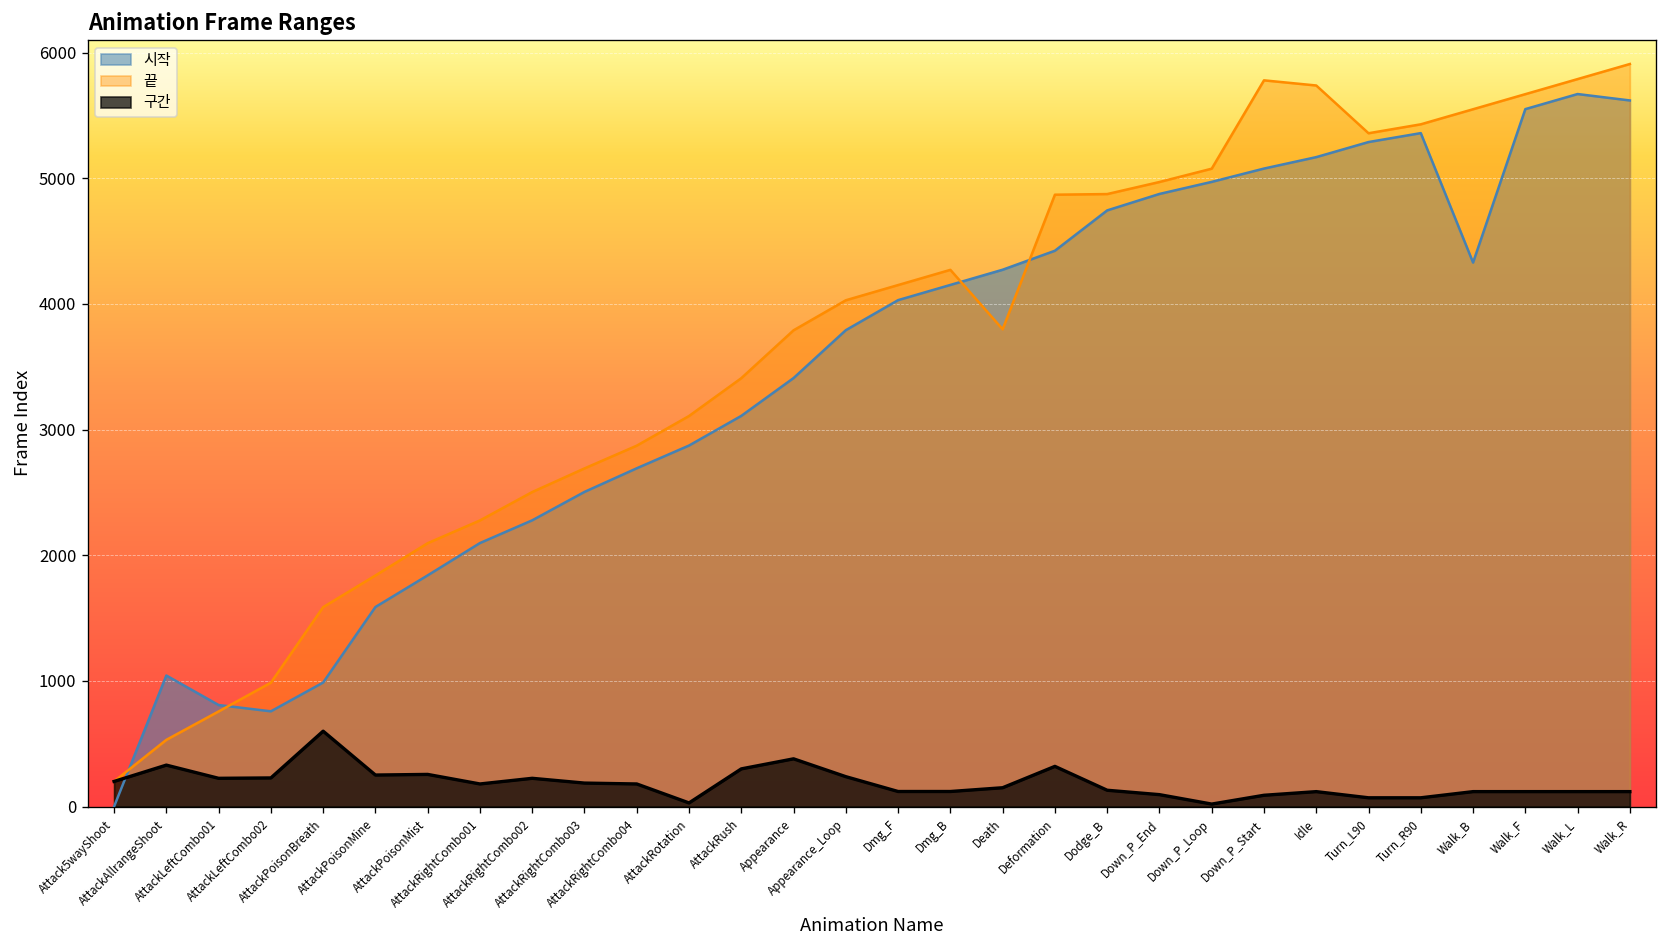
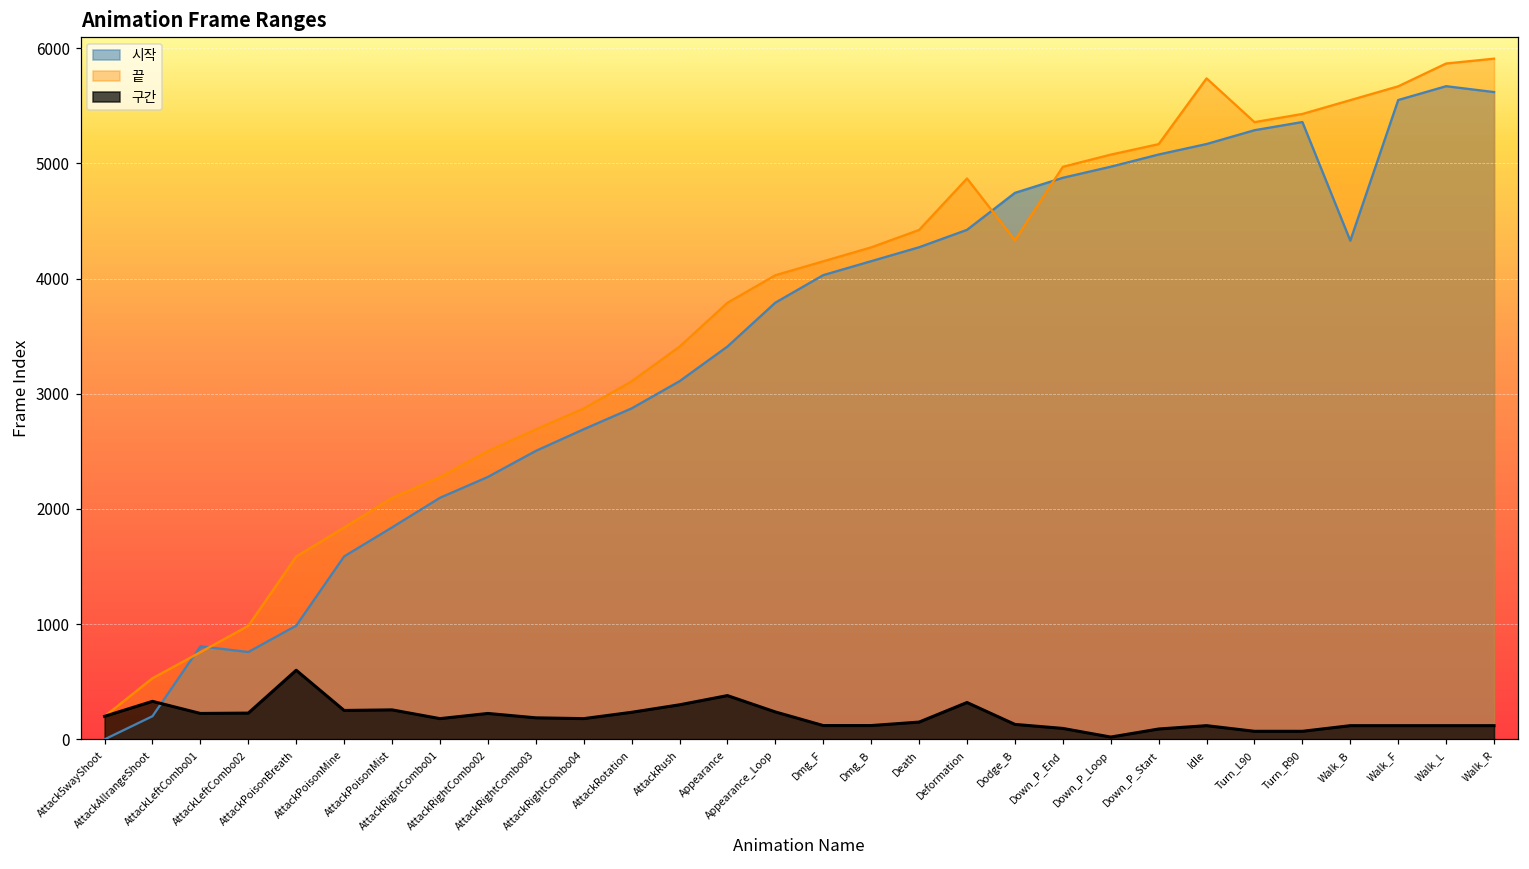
시작, AttackAllrangeShoot: 1040 -> 200
구간, AttackRotation: 30 -> 240
끝, Death: 3800 -> 4420
끝, Dodge_B: 4870 -> 4330
끝, Down_P_Start: 5780 -> 5170
끝, Walk_L: 5790 -> 5870
